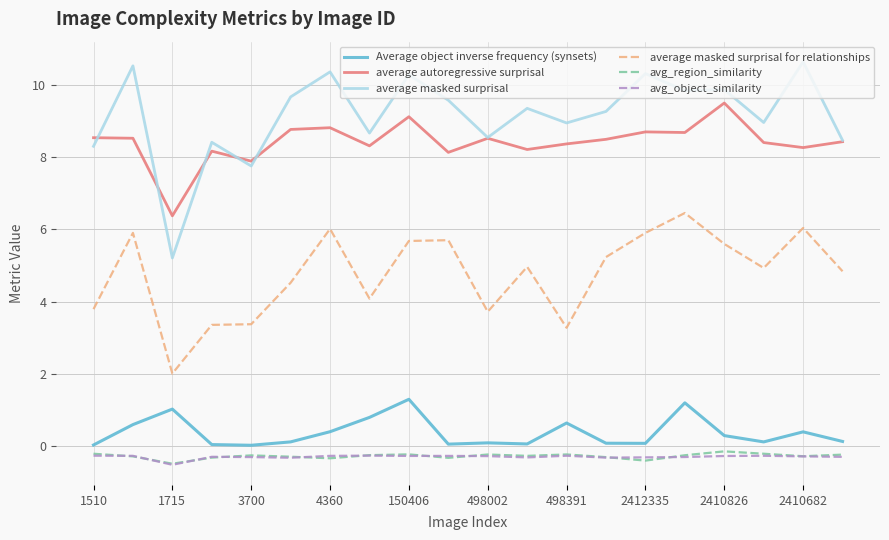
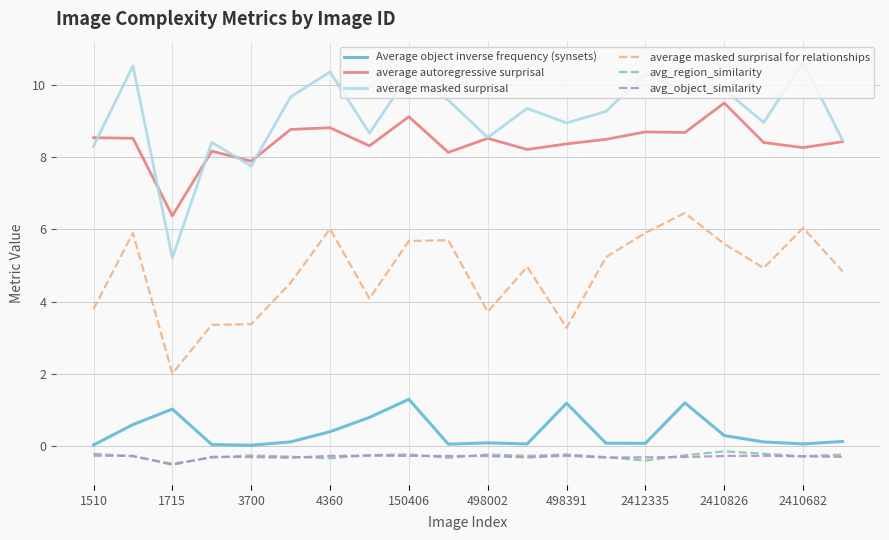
Average object inverse frequency (synsets), 498391: 0.6 -> 1.2
Average object inverse frequency (synsets), 2410682: 0.4 -> 0.1
